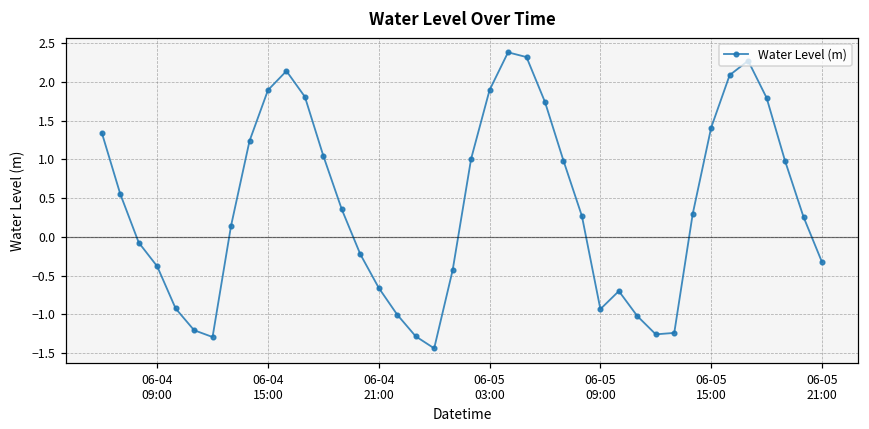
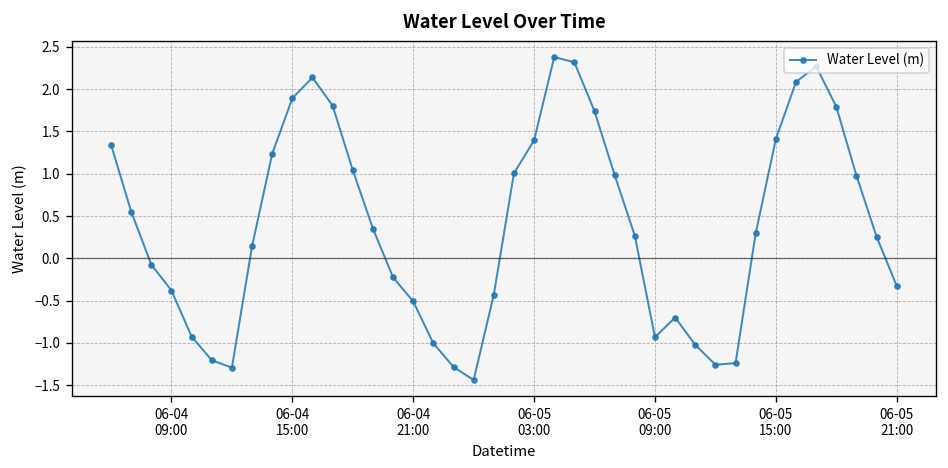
06-04 21:00: -0.7 -> -0.5
06-05 03:00: 1.9 -> 1.4
